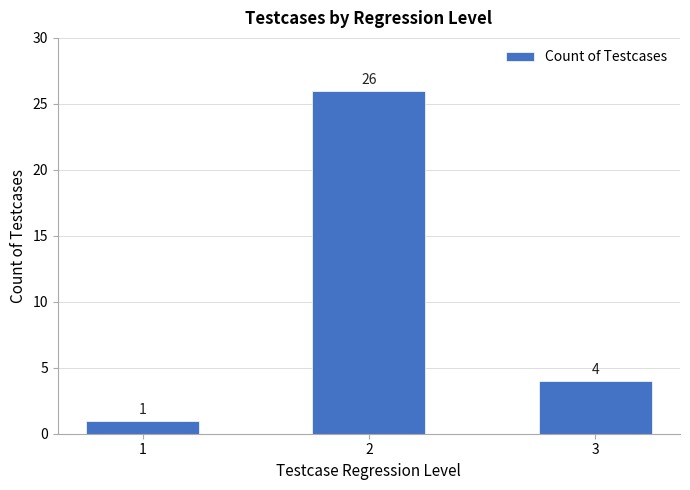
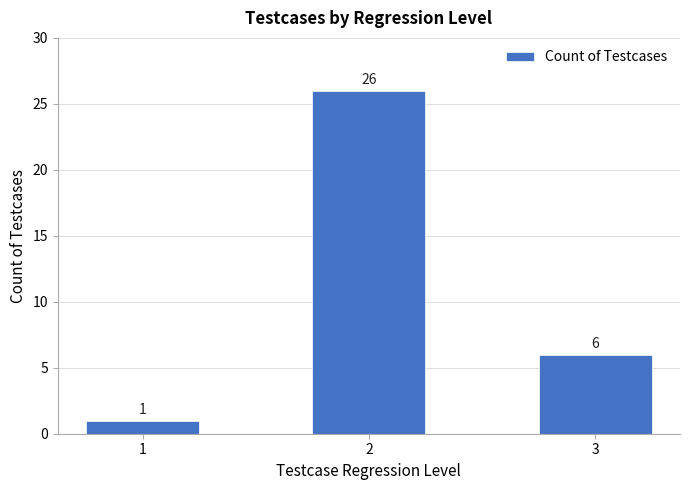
3: 4 -> 6
